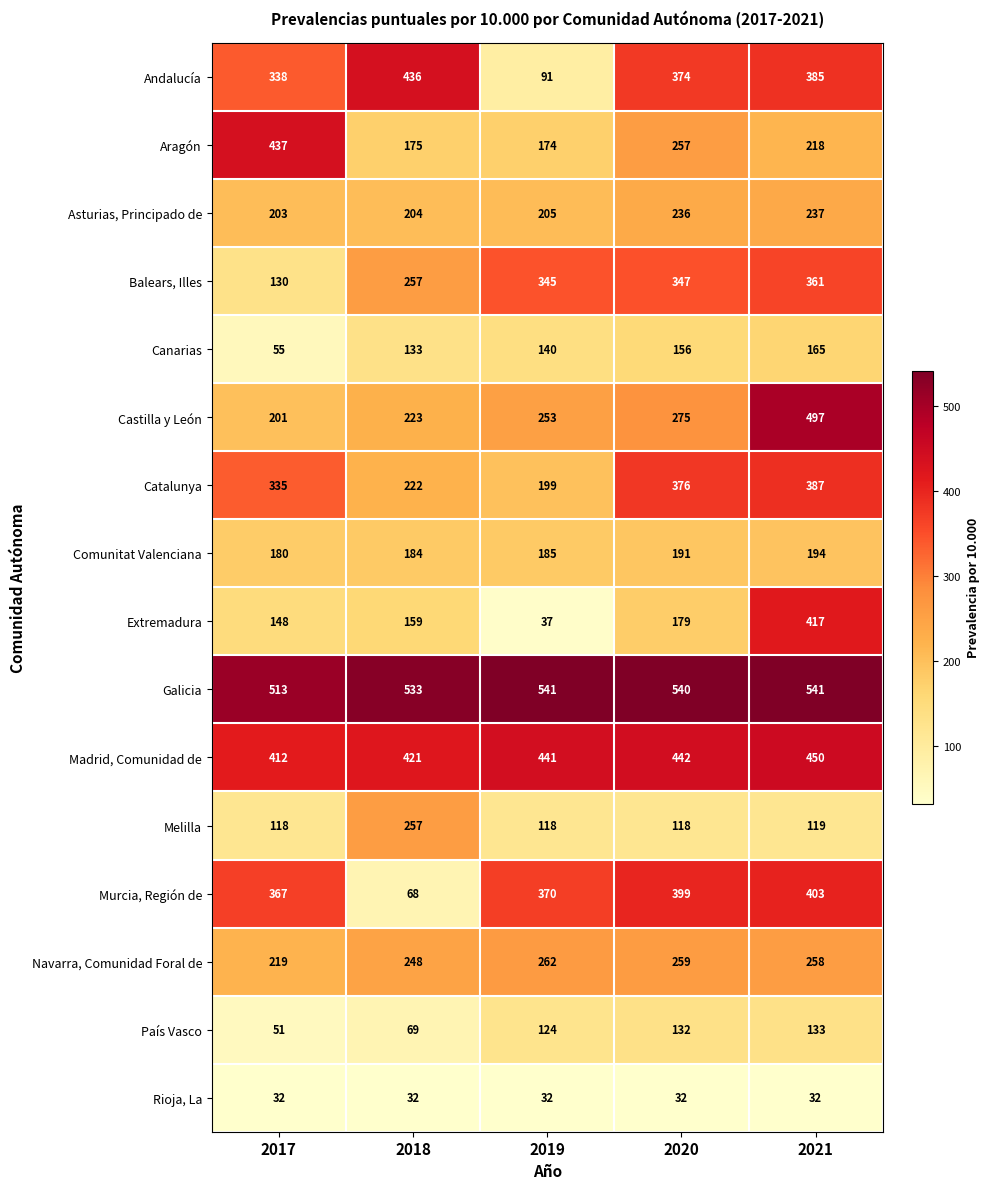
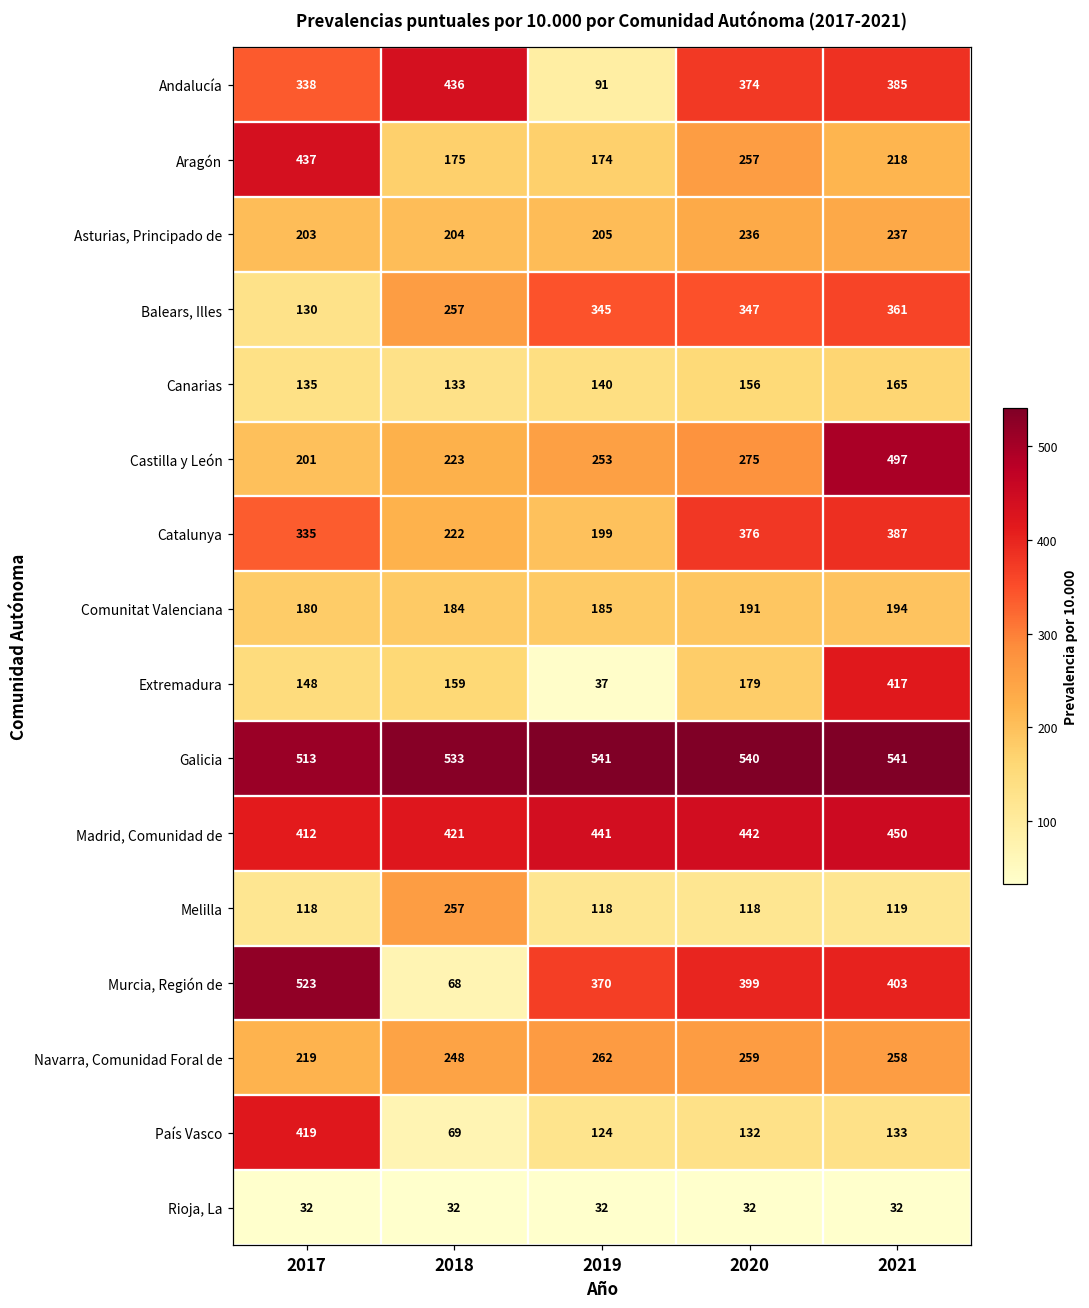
Canarias, 2017: 55 -> 135
Murcia, Región de, 2017: 367 -> 523
País Vasco, 2017: 51 -> 419
